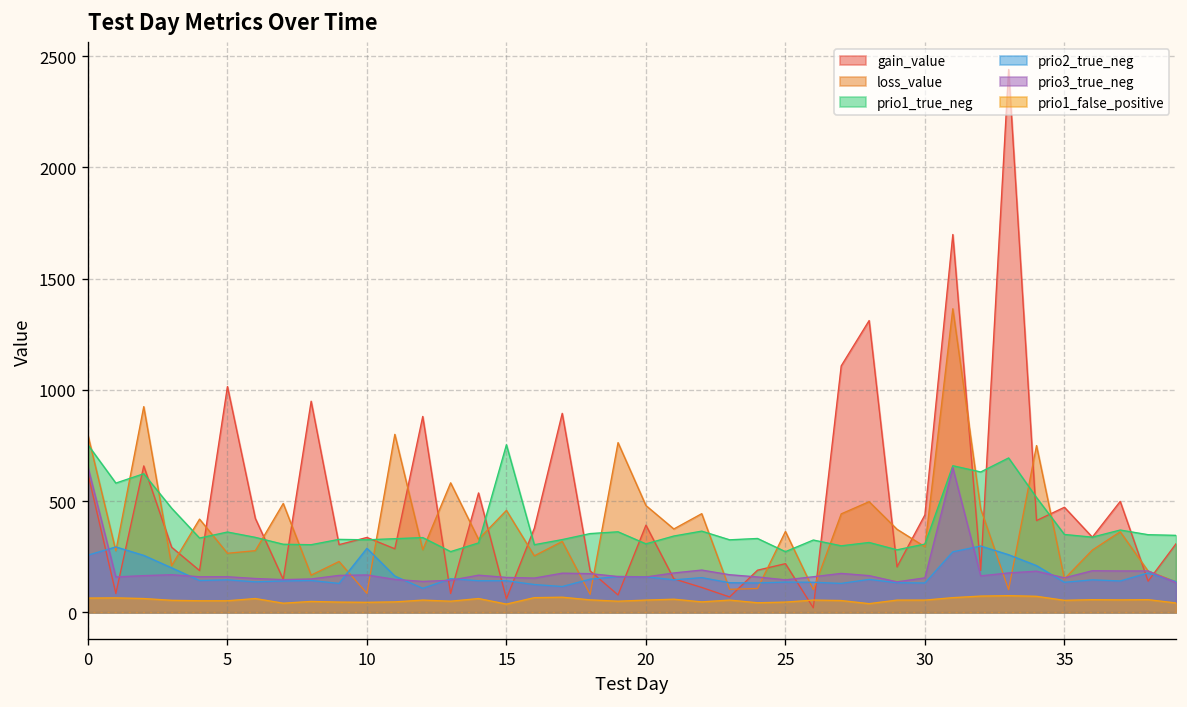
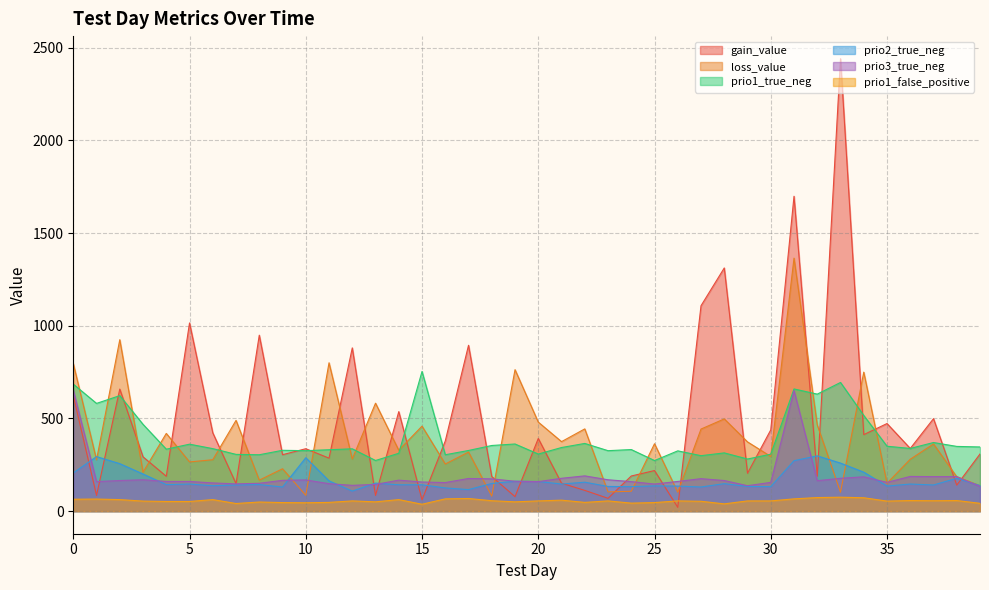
prio1_true_neg, 0: 750 -> 690
prio2_true_neg, 0: 260 -> 210
